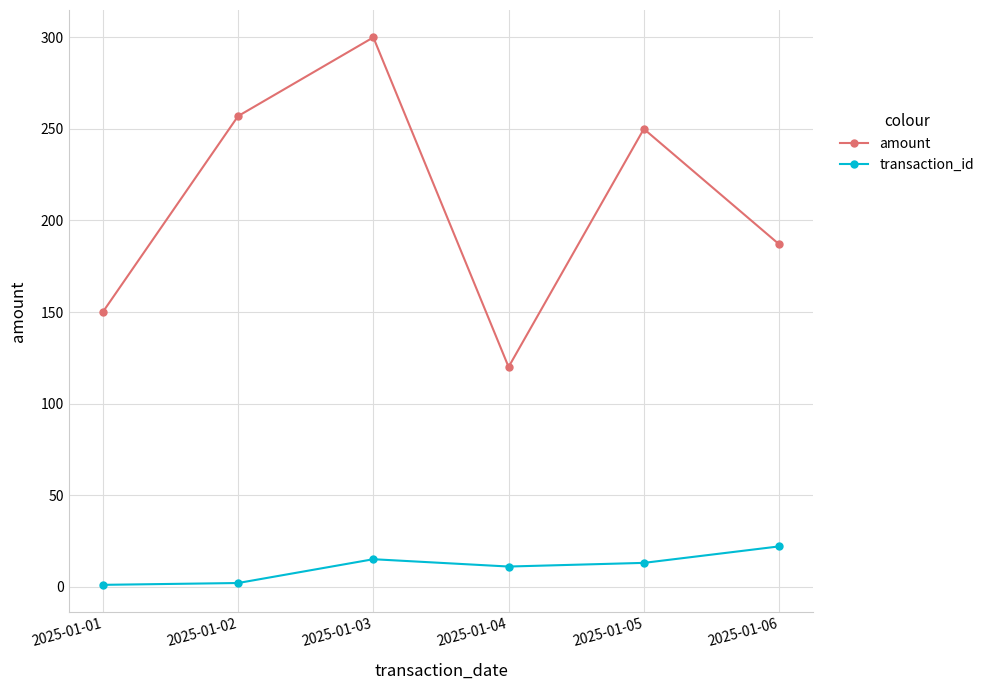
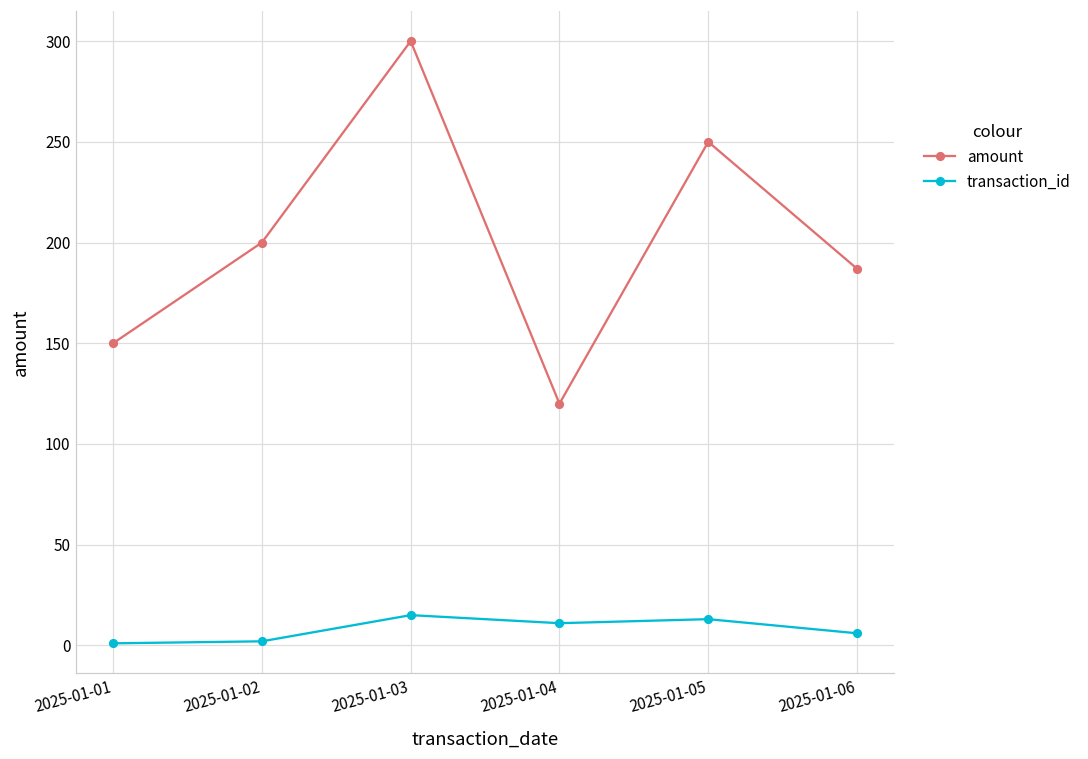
amount, 2025-01-02: 257 -> 200
transaction_id, 2025-01-06: 22 -> 6
